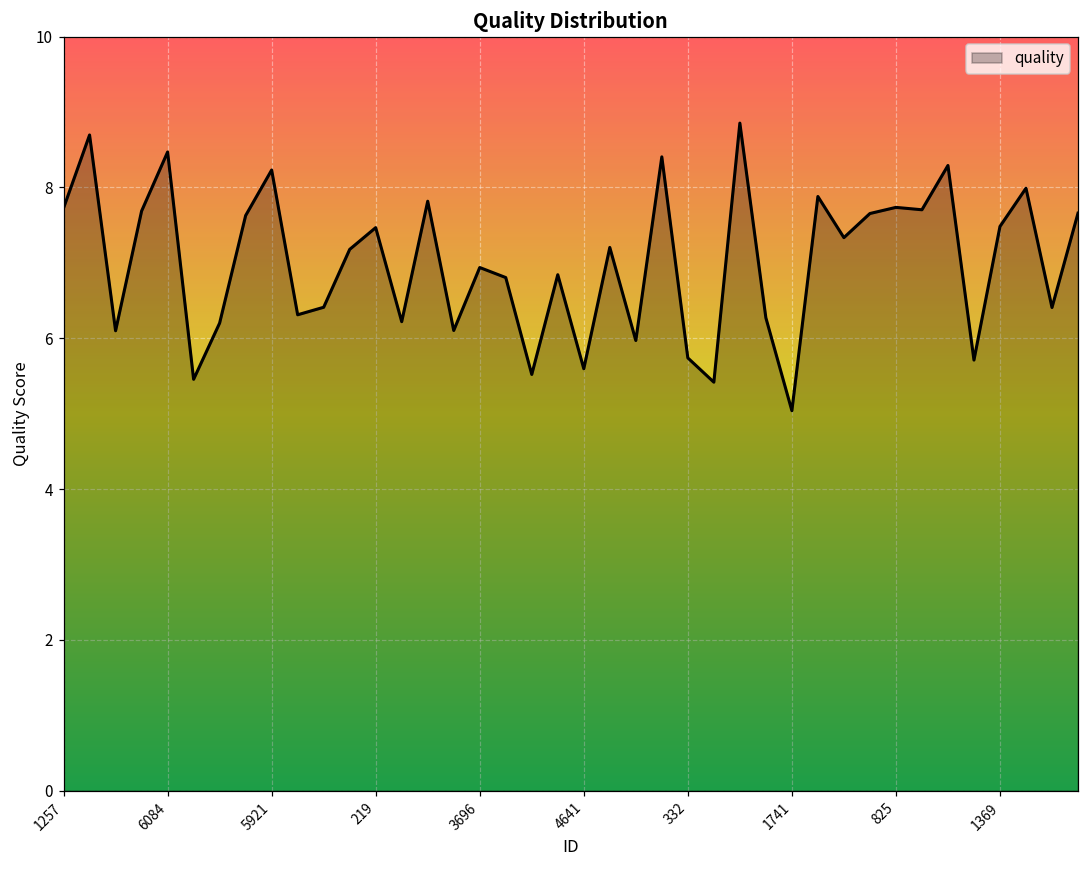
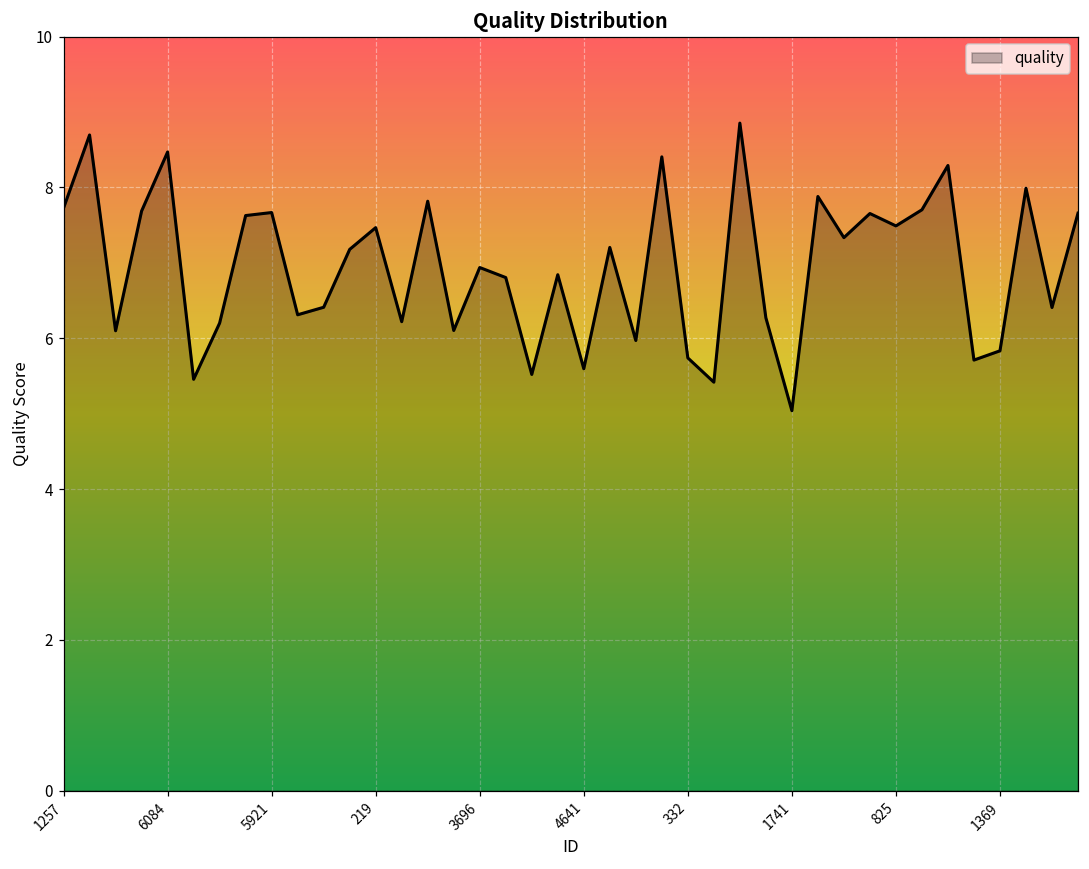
5921: 8.2 -> 7.7
825: 7.7 -> 7.5
1369: 7.5 -> 5.8
